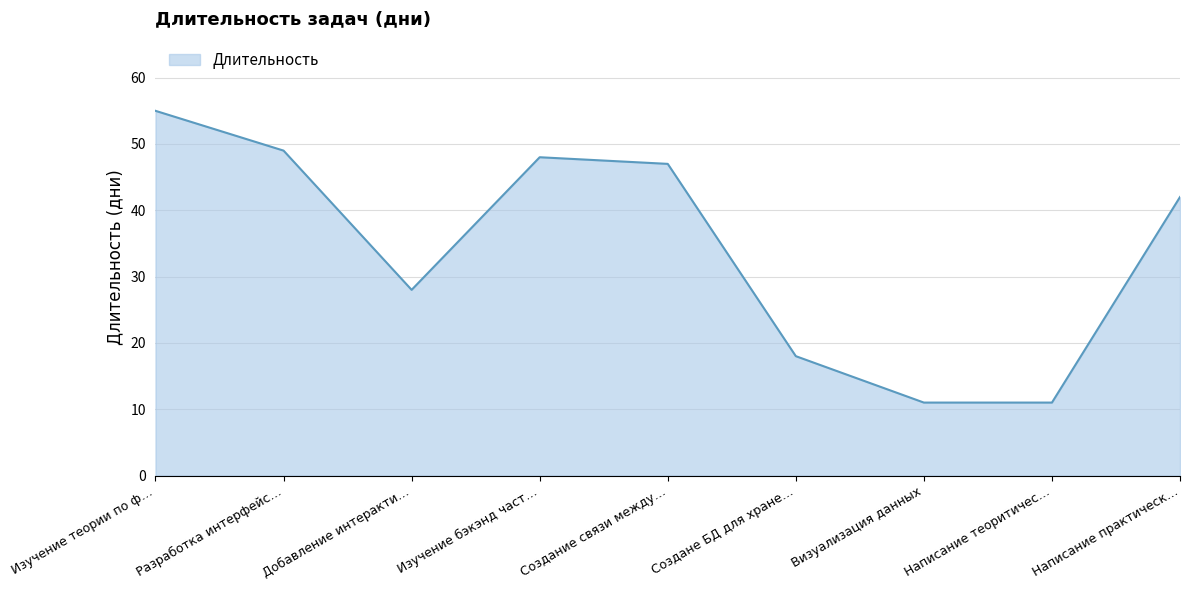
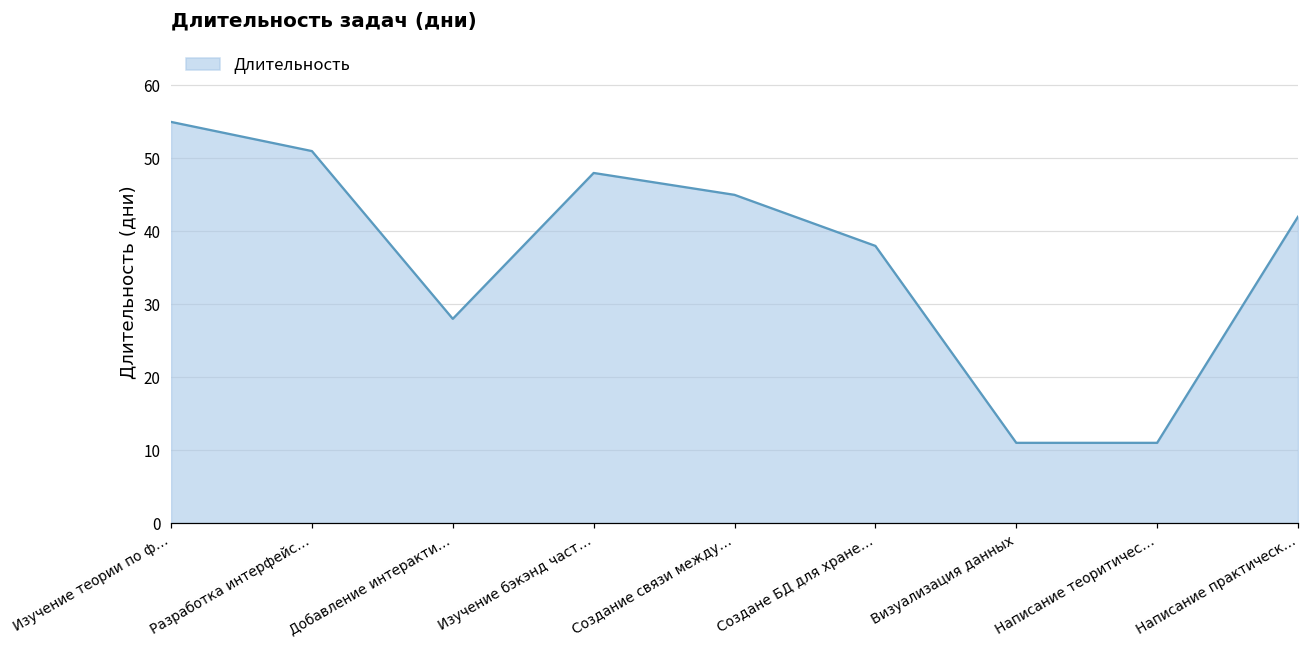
Разработка интерфейс…: 49 -> 51
Создание связи между…: 47 -> 45
Создане БД для хране…: 18 -> 38
